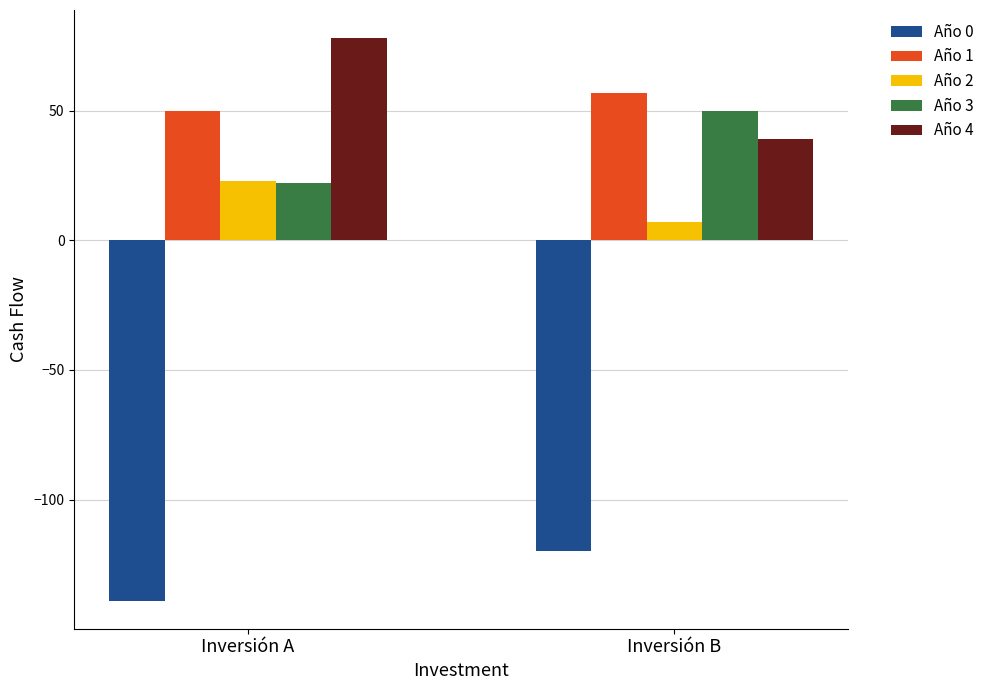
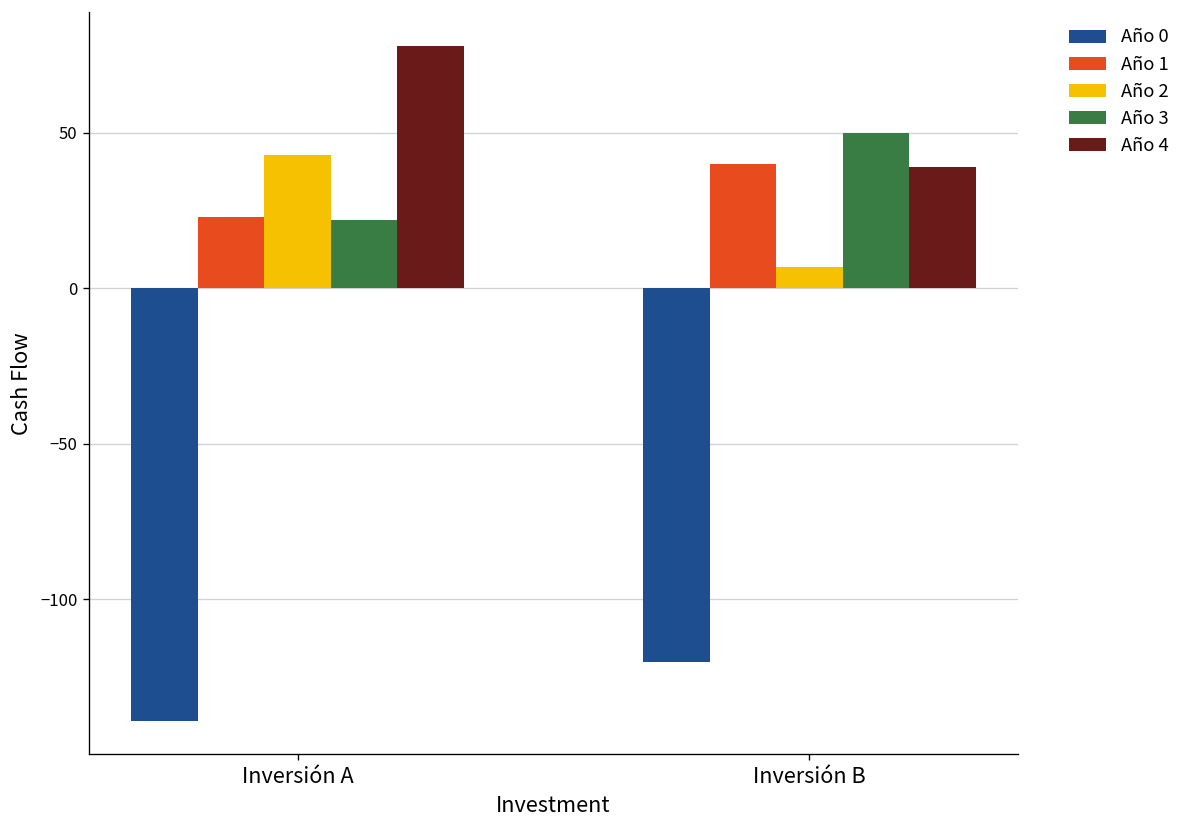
Año 1, Inversión A: 50 -> 23
Año 2, Inversión A: 23 -> 43
Año 1, Inversión B: 57 -> 40
